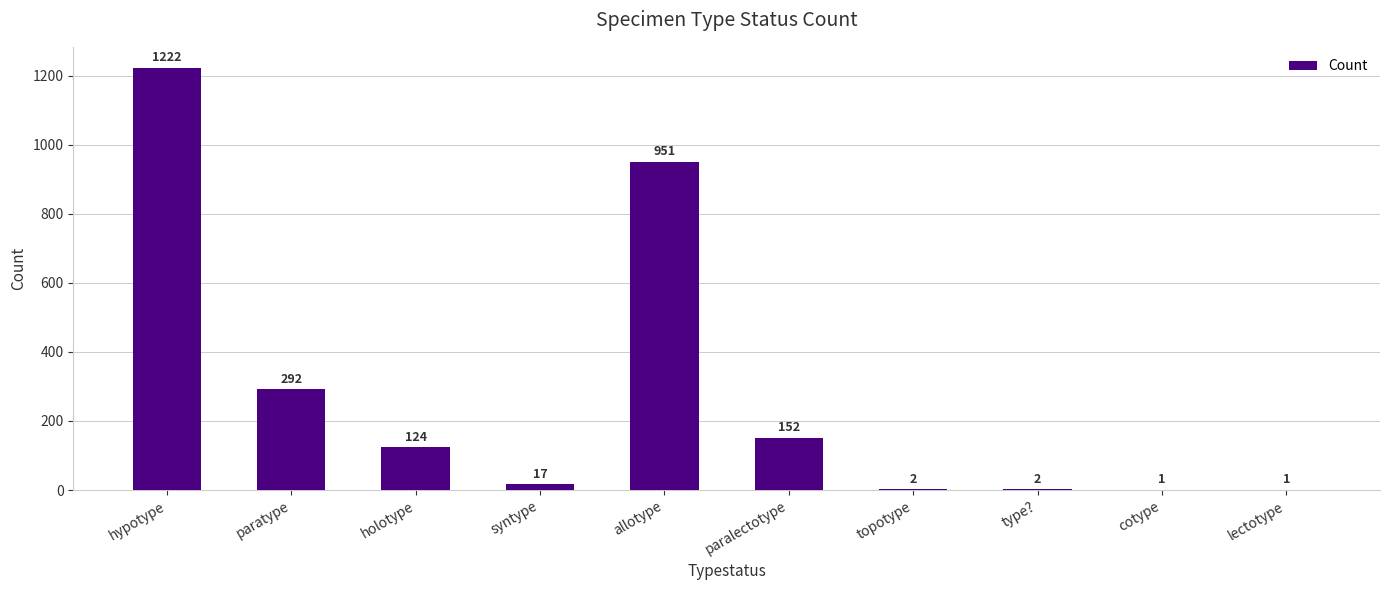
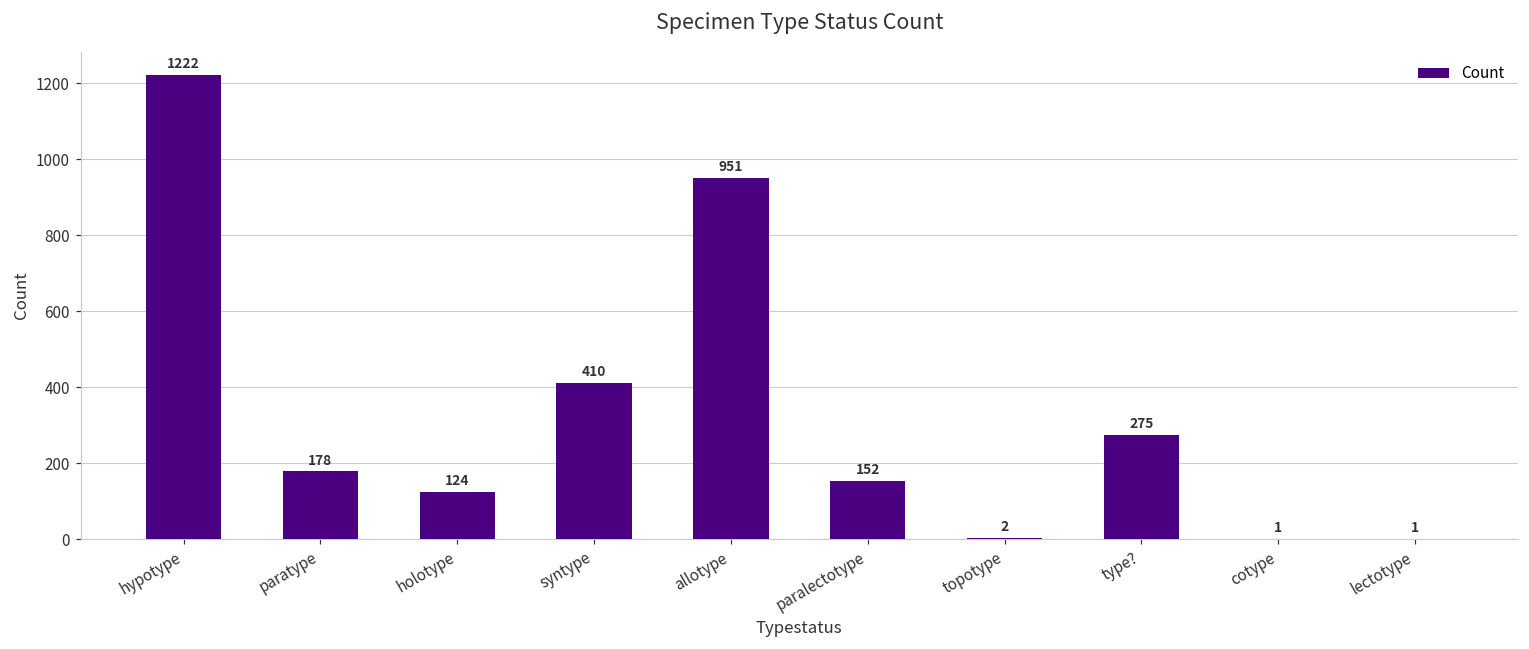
paratype: 292 -> 178
syntype: 17 -> 410
type?: 2 -> 275
